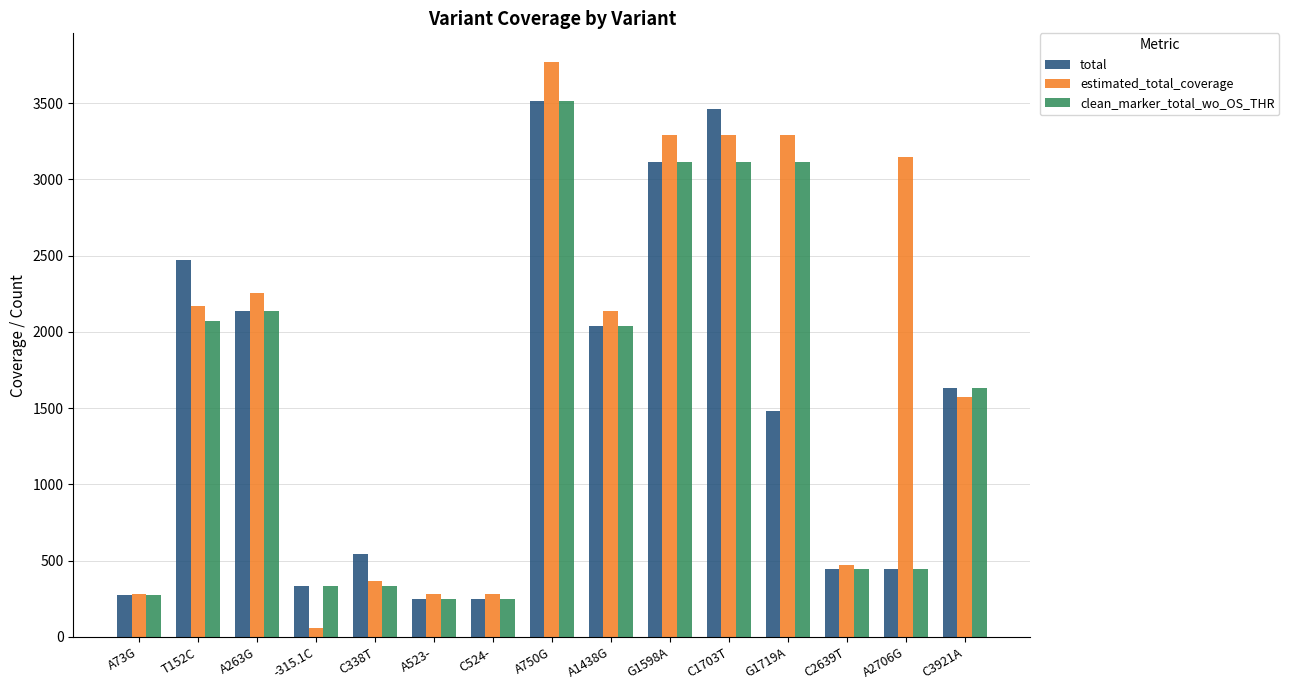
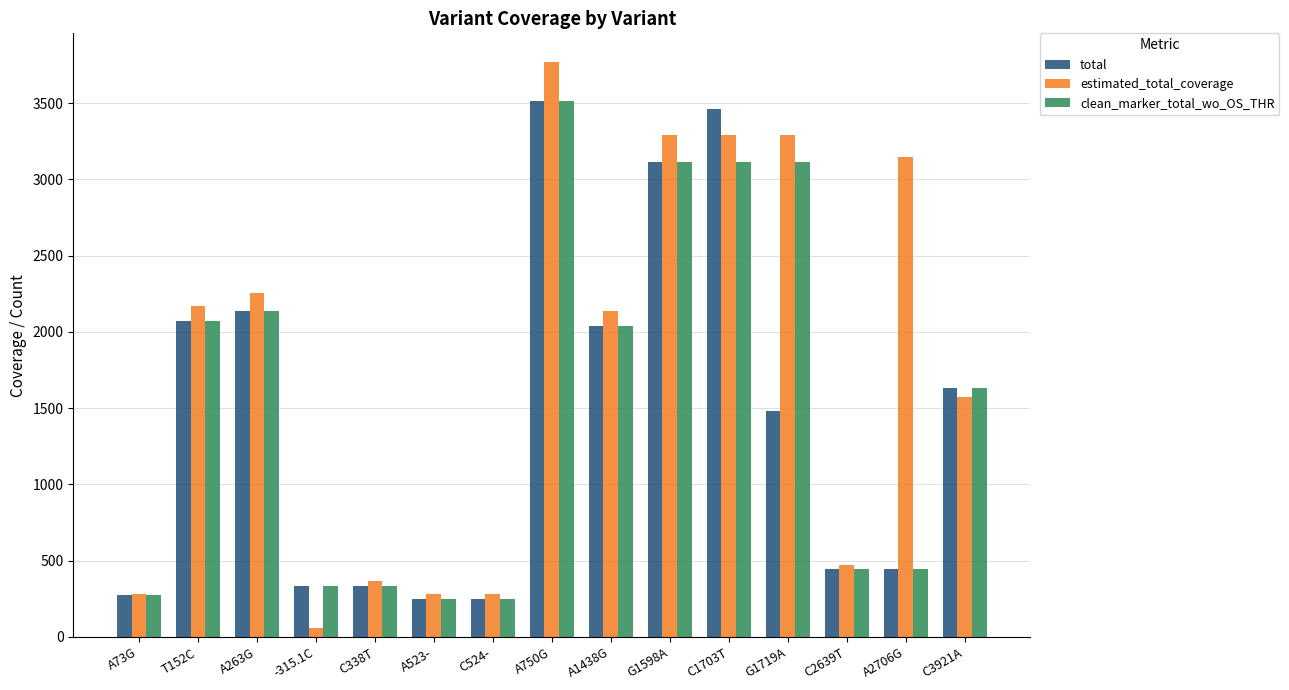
total, T152C: 2470 -> 2070
total, C338T: 540 -> 330
